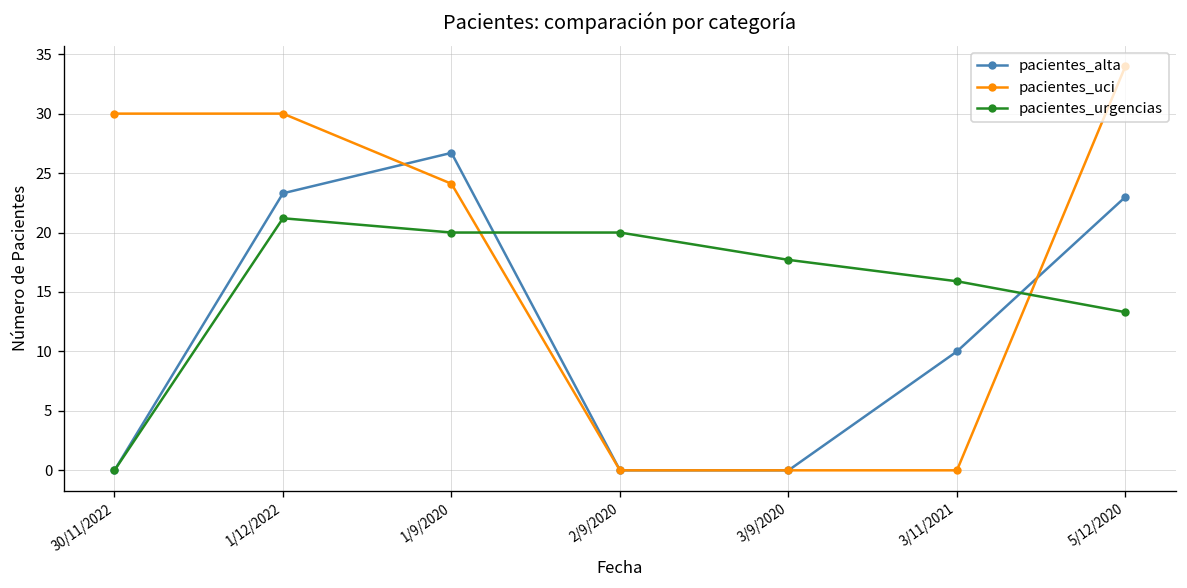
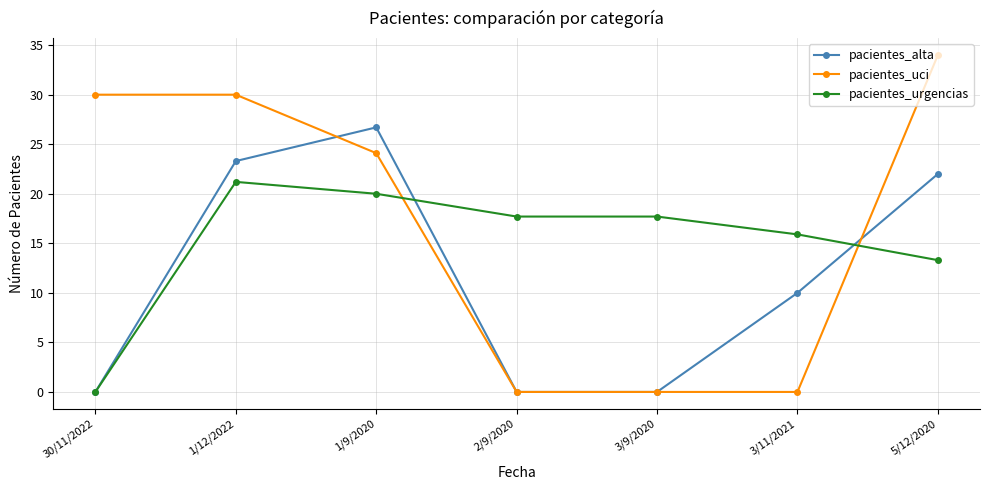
pacientes_urgencias, 2/9/2020: 20 -> 18
pacientes_alta, 5/12/2020: 23 -> 22
